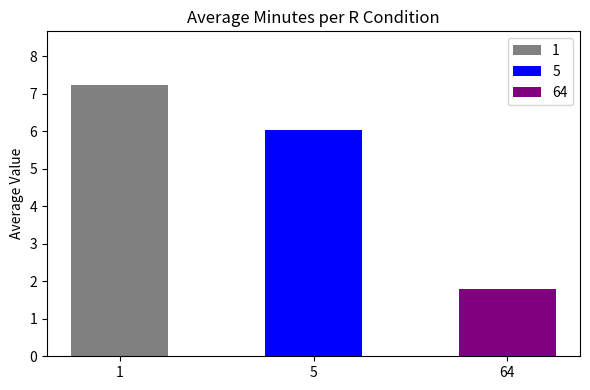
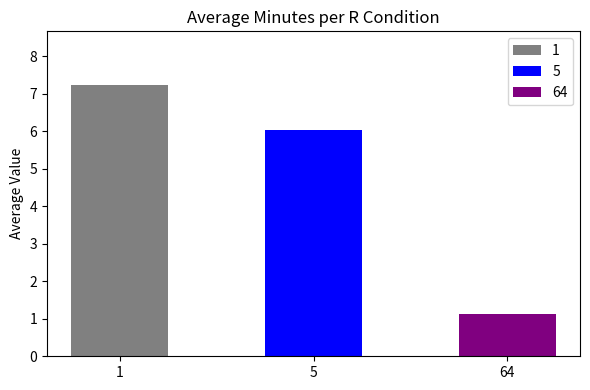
64: 1.8 -> 1.1
